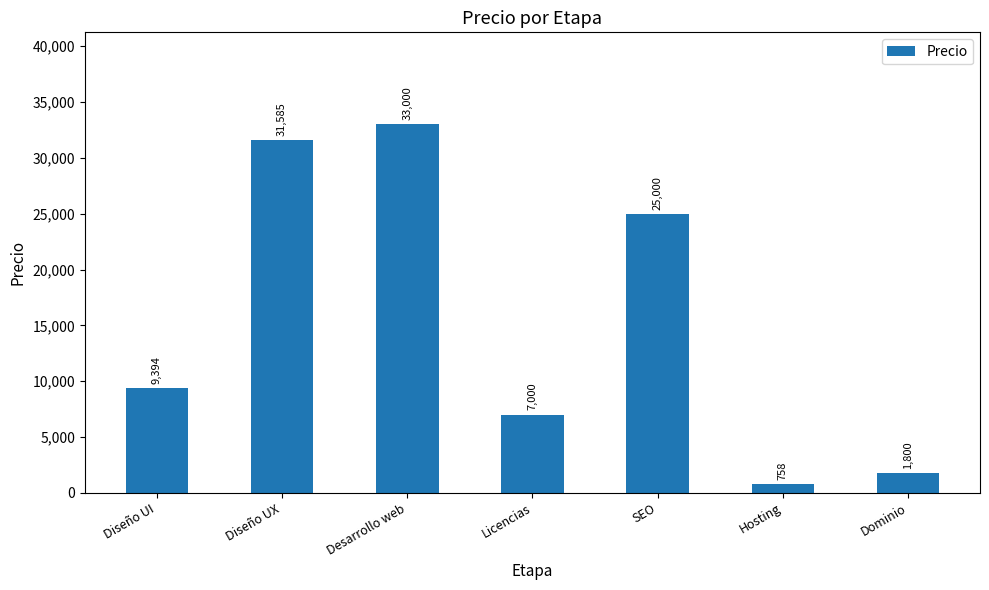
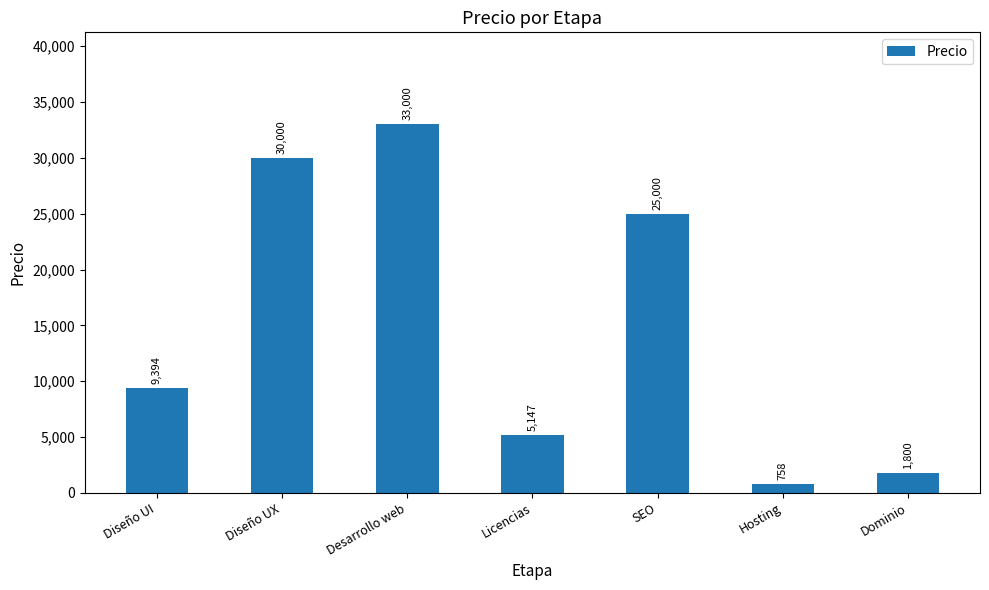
Diseño UX: 31,585 -> 30,000
Licencias: 7,000 -> 5,147
